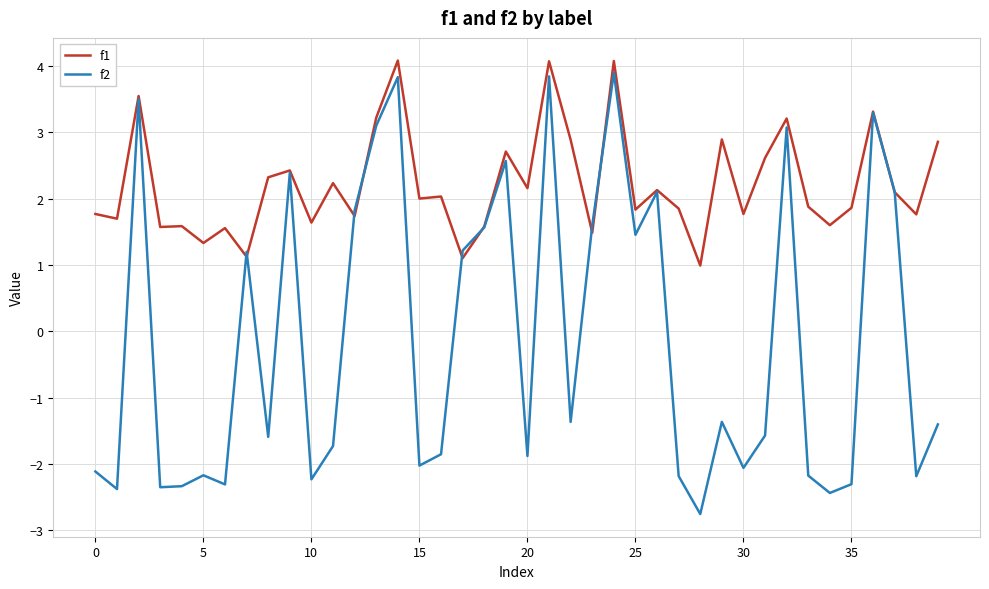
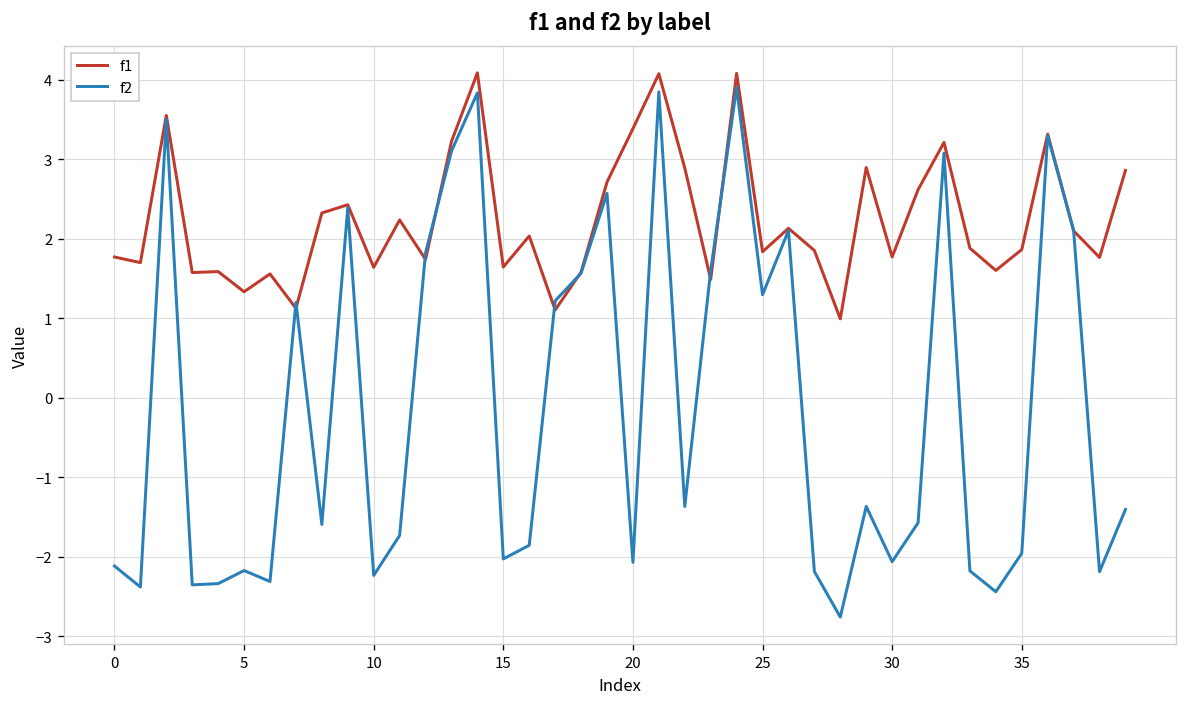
f1, 15: 2.0 -> 1.6
f1, 20: 2.2 -> 3.4
f2, 20: -1.9 -> -2.1
f2, 25: 1.5 -> 1.3
f2, 35: -2.3 -> -2.0
